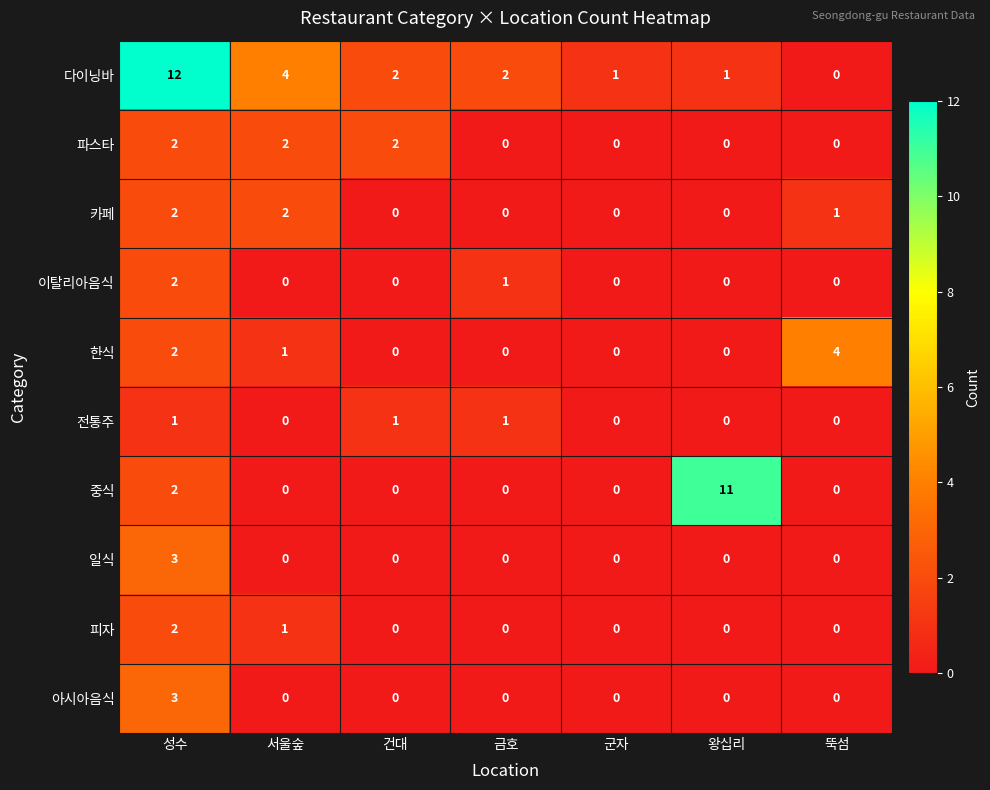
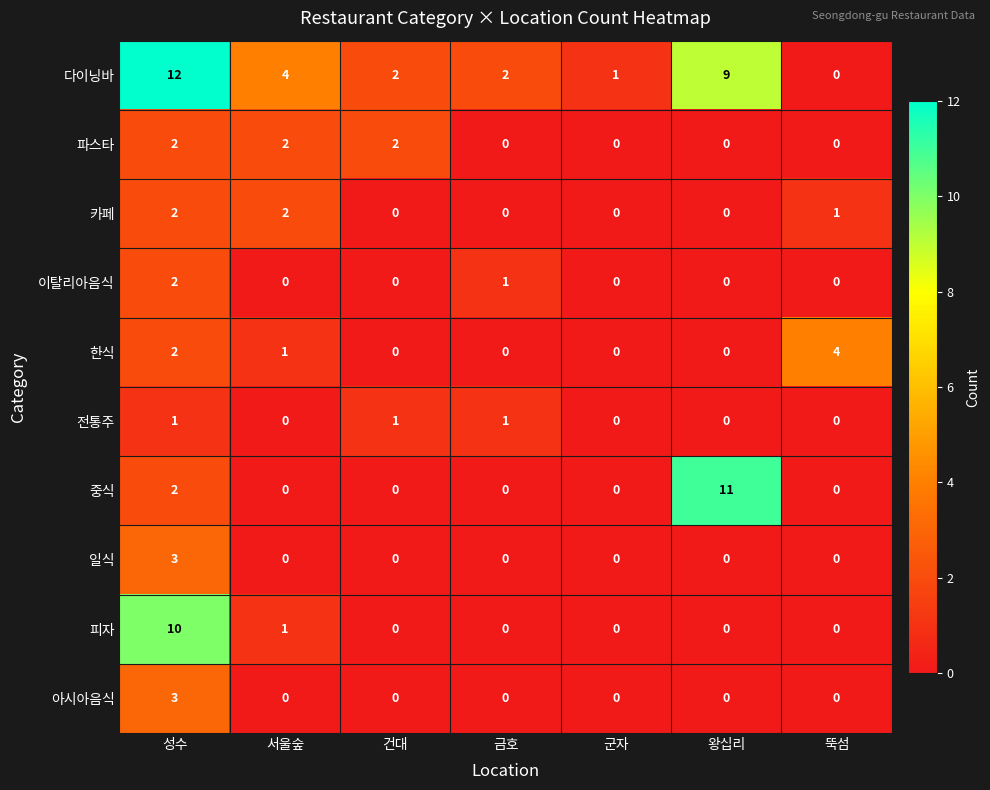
다이닝바, 왕십리: 1 -> 9
피자, 성수: 2 -> 10
